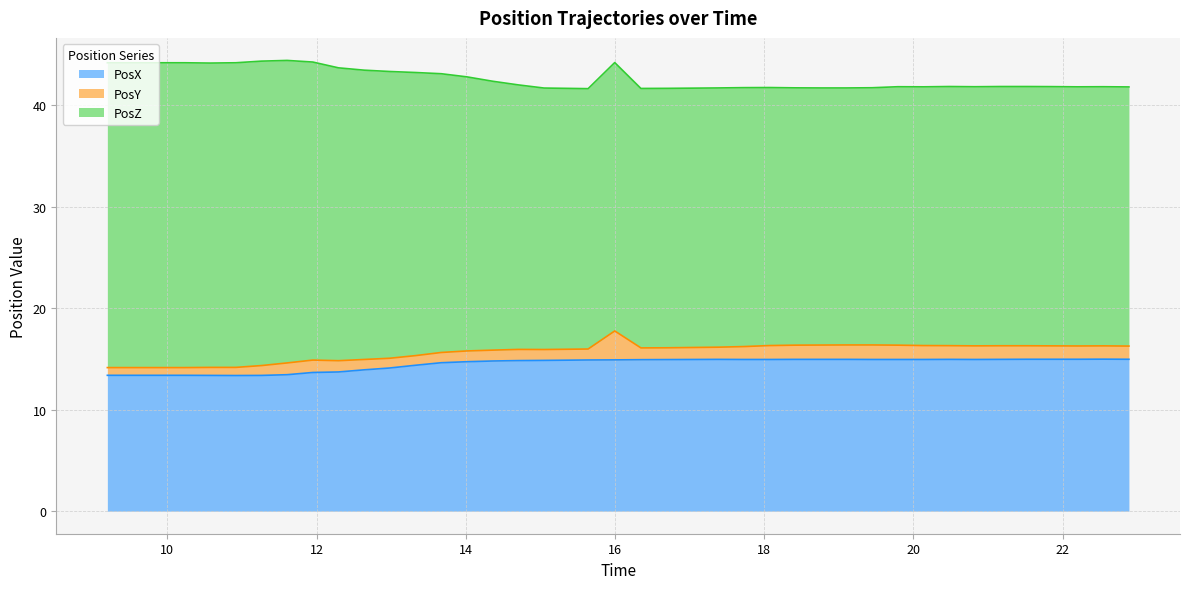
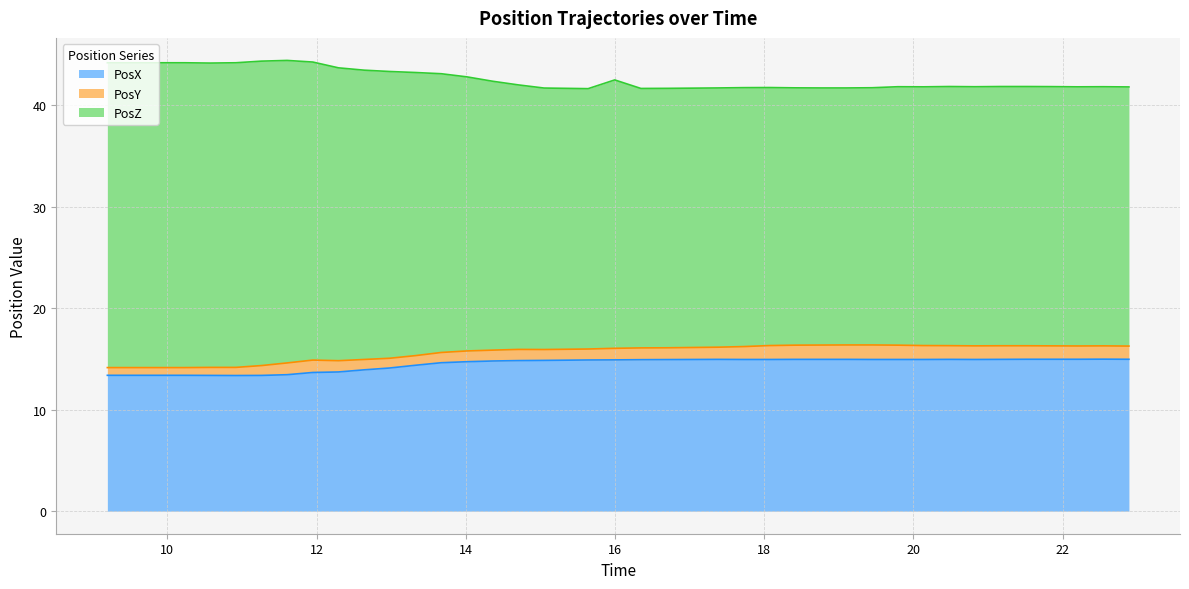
PosY, 16: 2.8 -> 1.1
